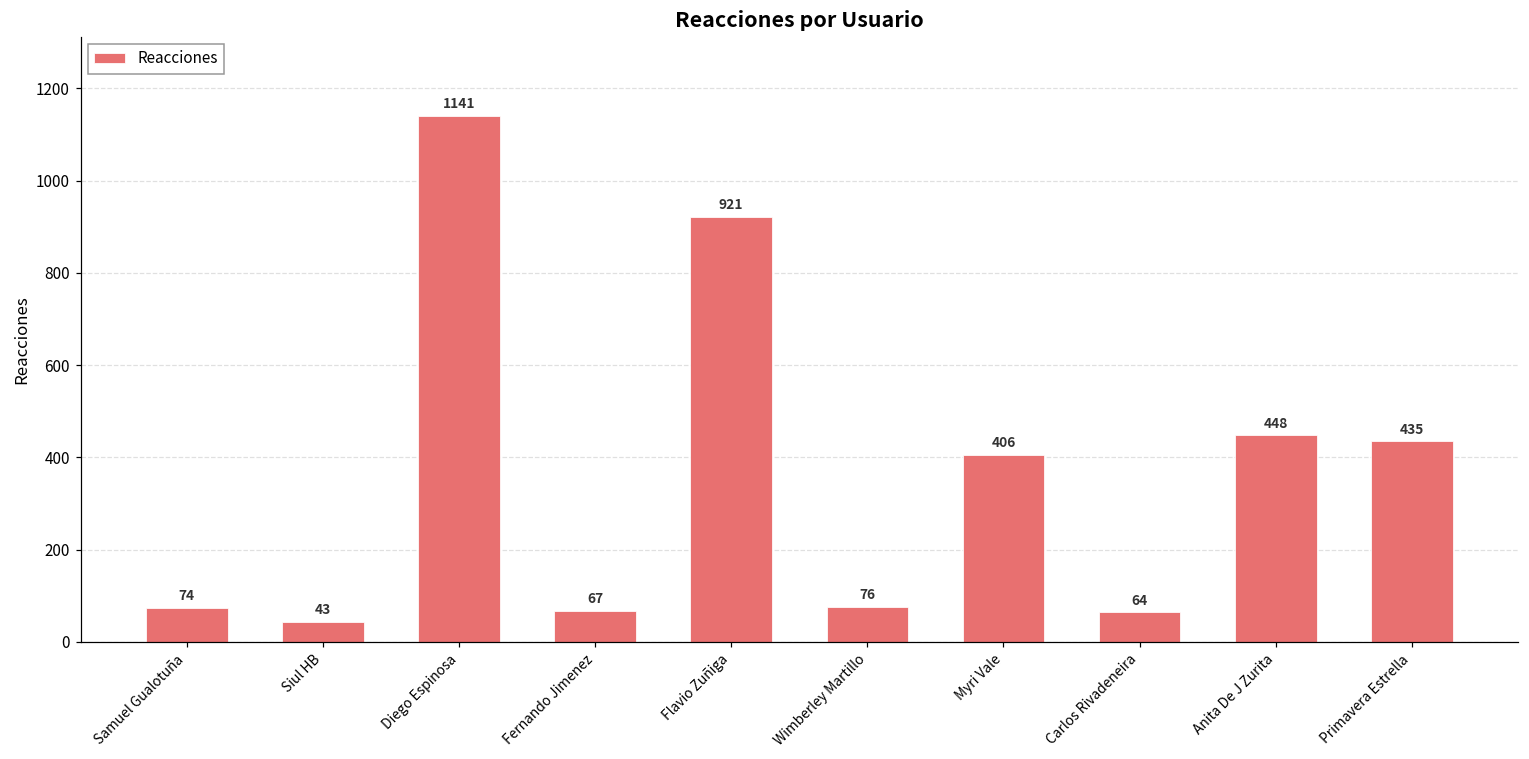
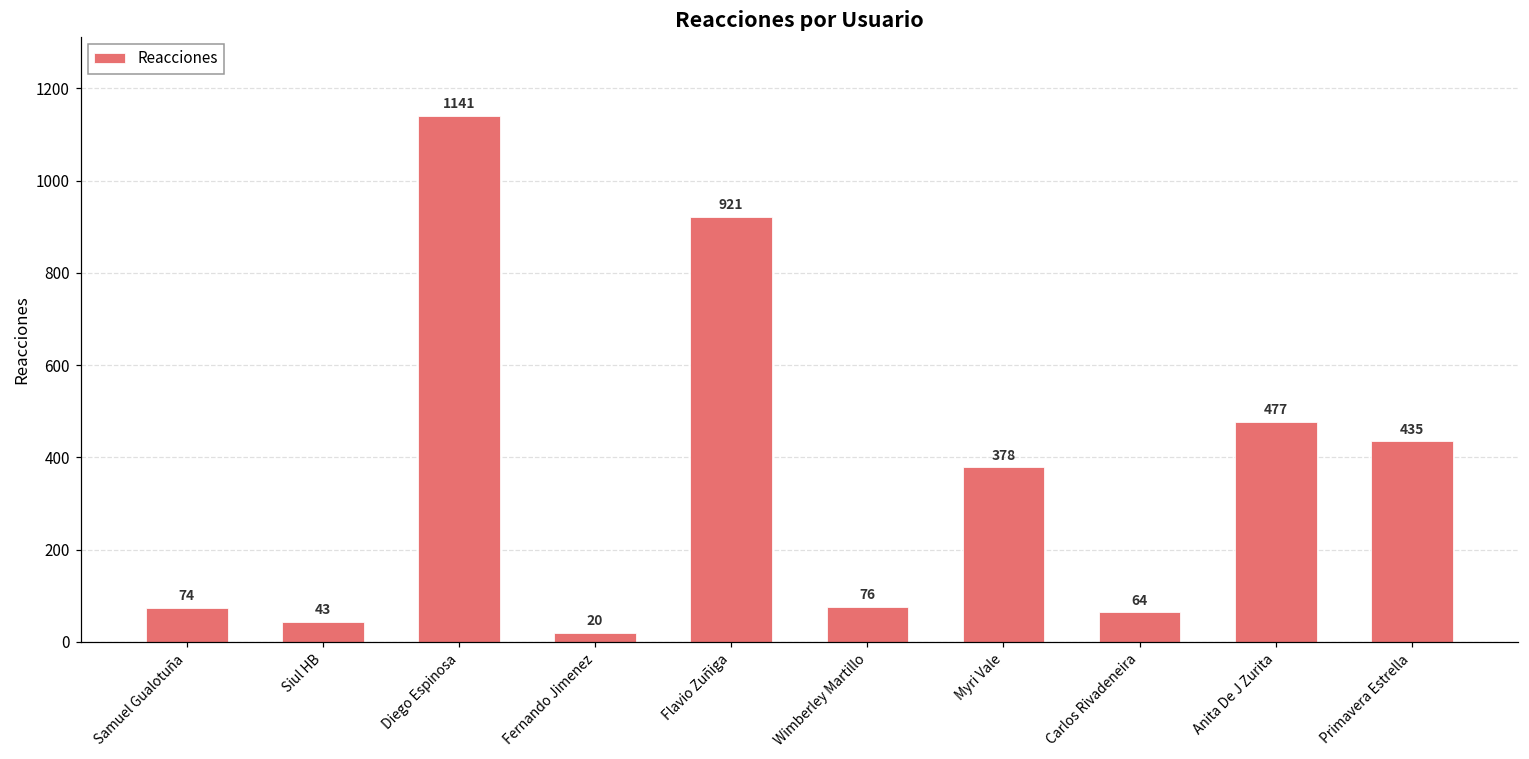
Fernando Jimenez: 67 -> 20
Myri Vale: 406 -> 378
Anita De J Zurita: 448 -> 477
